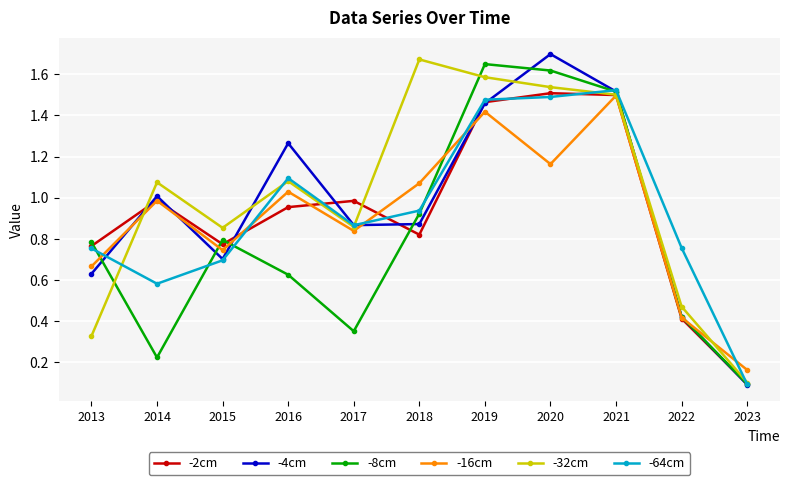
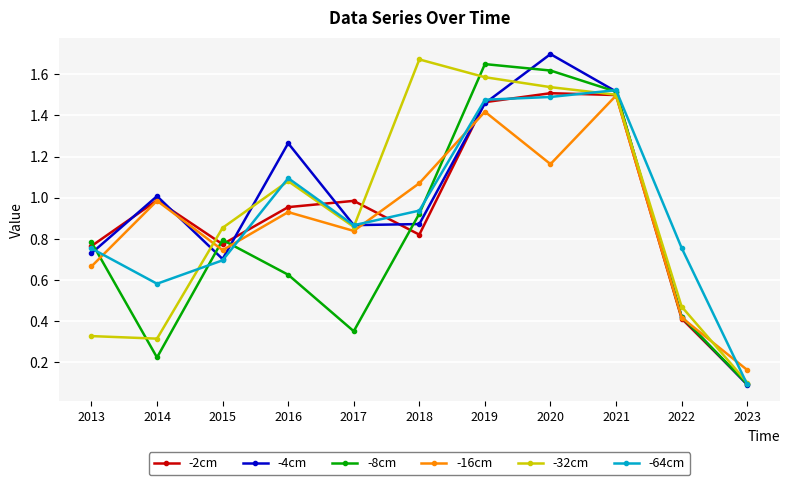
-4cm, 2013: 0.63 -> 0.73
-32cm, 2014: 1.07 -> 0.31
-16cm, 2016: 1.03 -> 0.93
